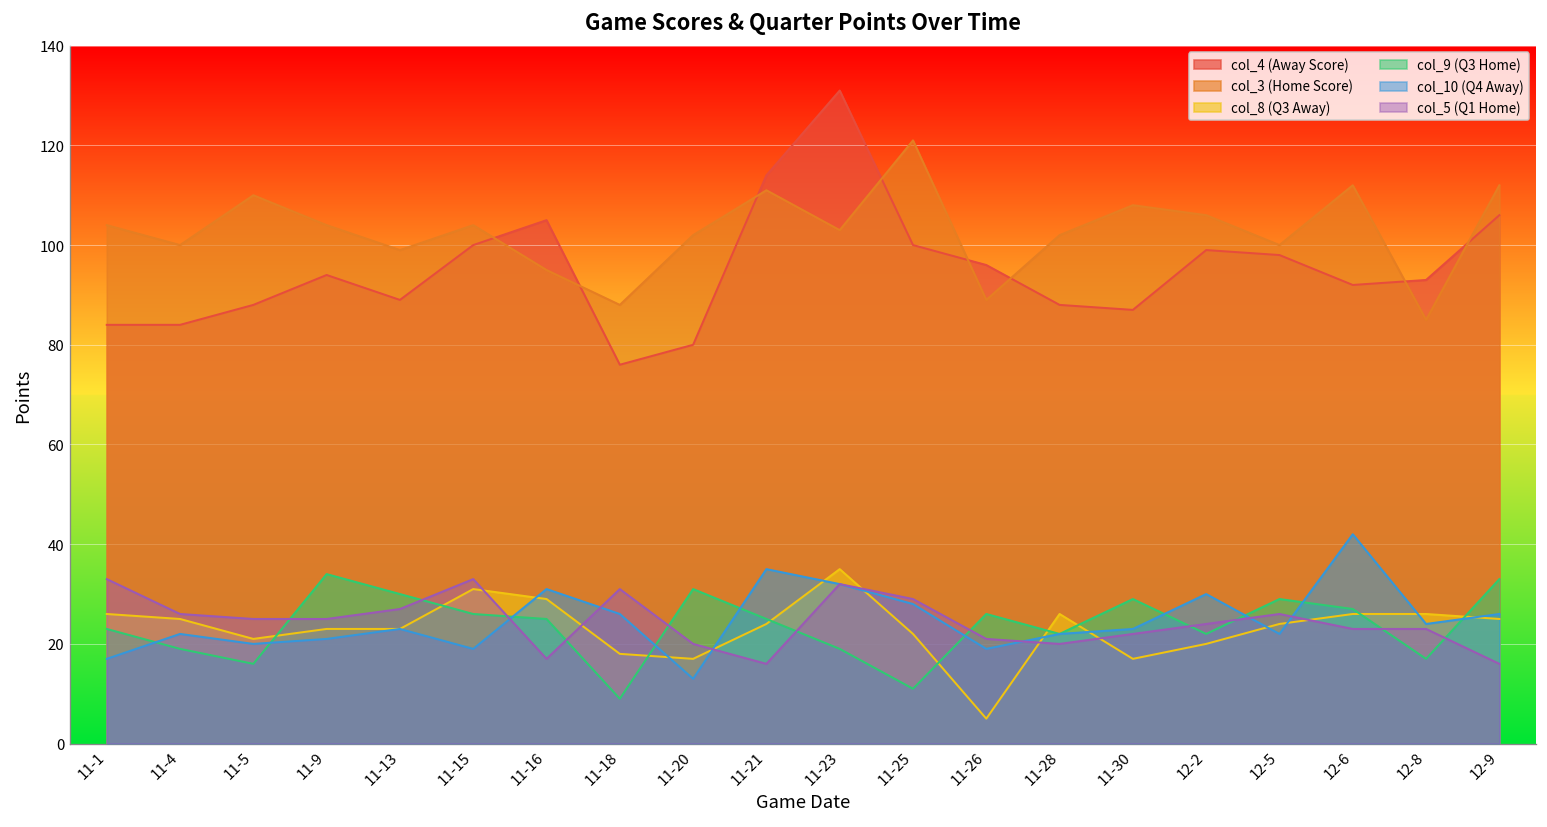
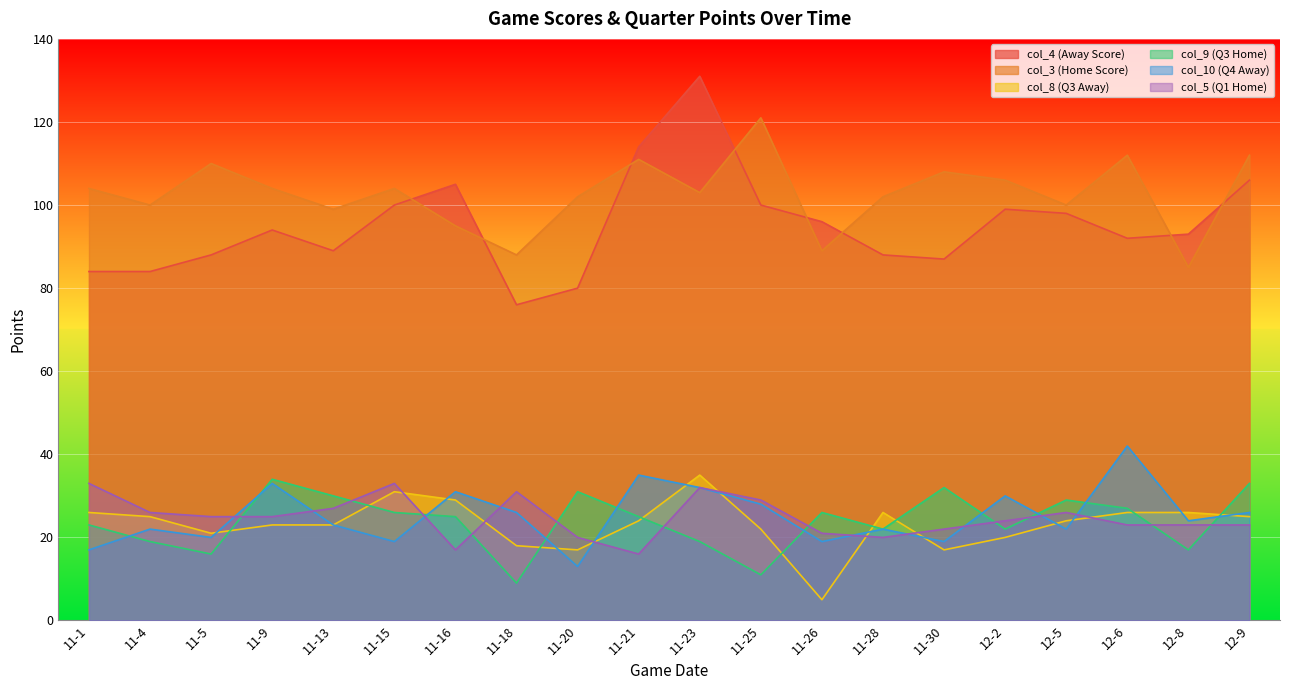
col_10 (Q4 Away), 11-9: 21 -> 33
col_9 (Q3 Home), 11-30: 29 -> 32
col_10 (Q4 Away), 11-30: 23 -> 19
col_5 (Q1 Home), 12-9: 16 -> 23
